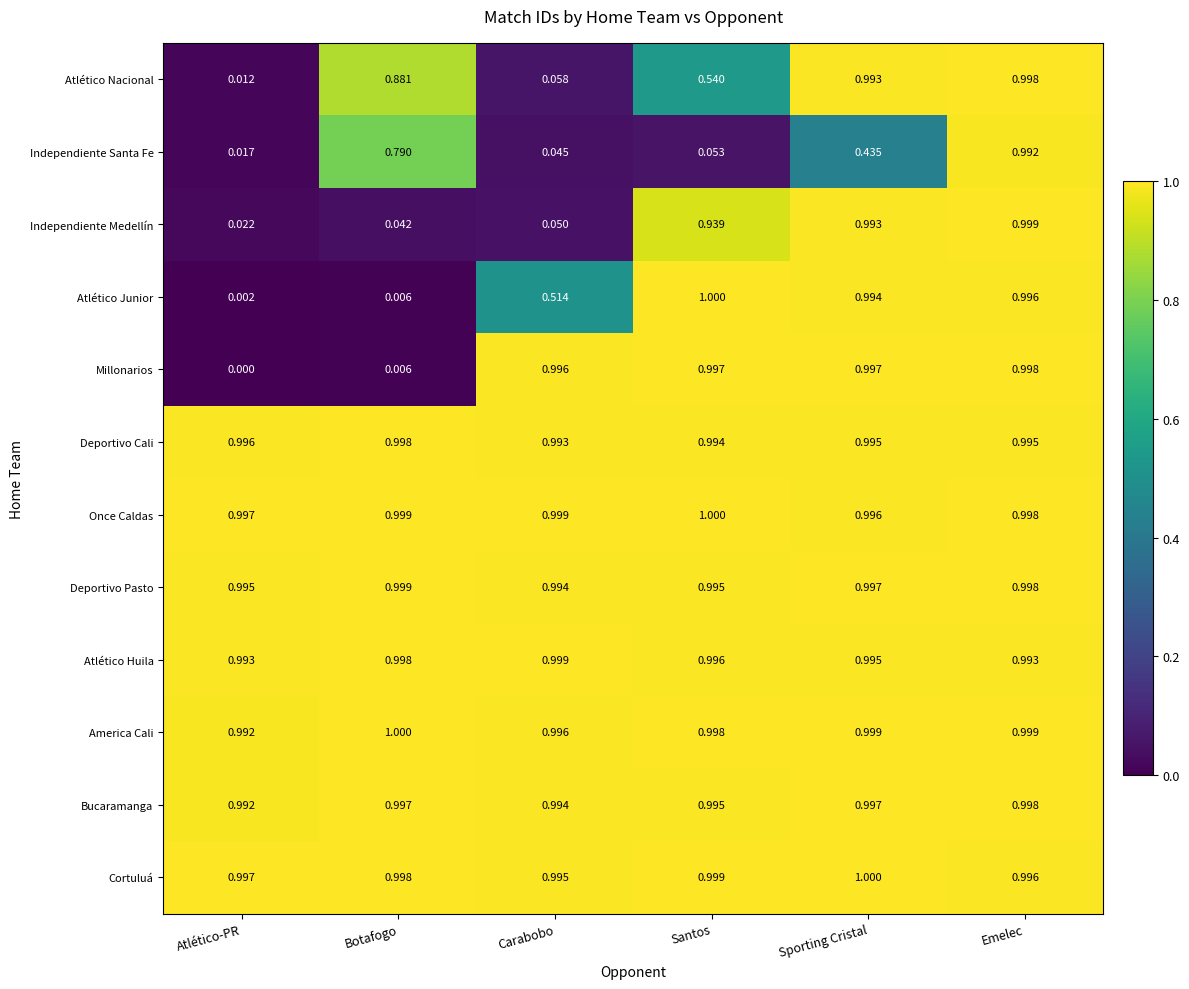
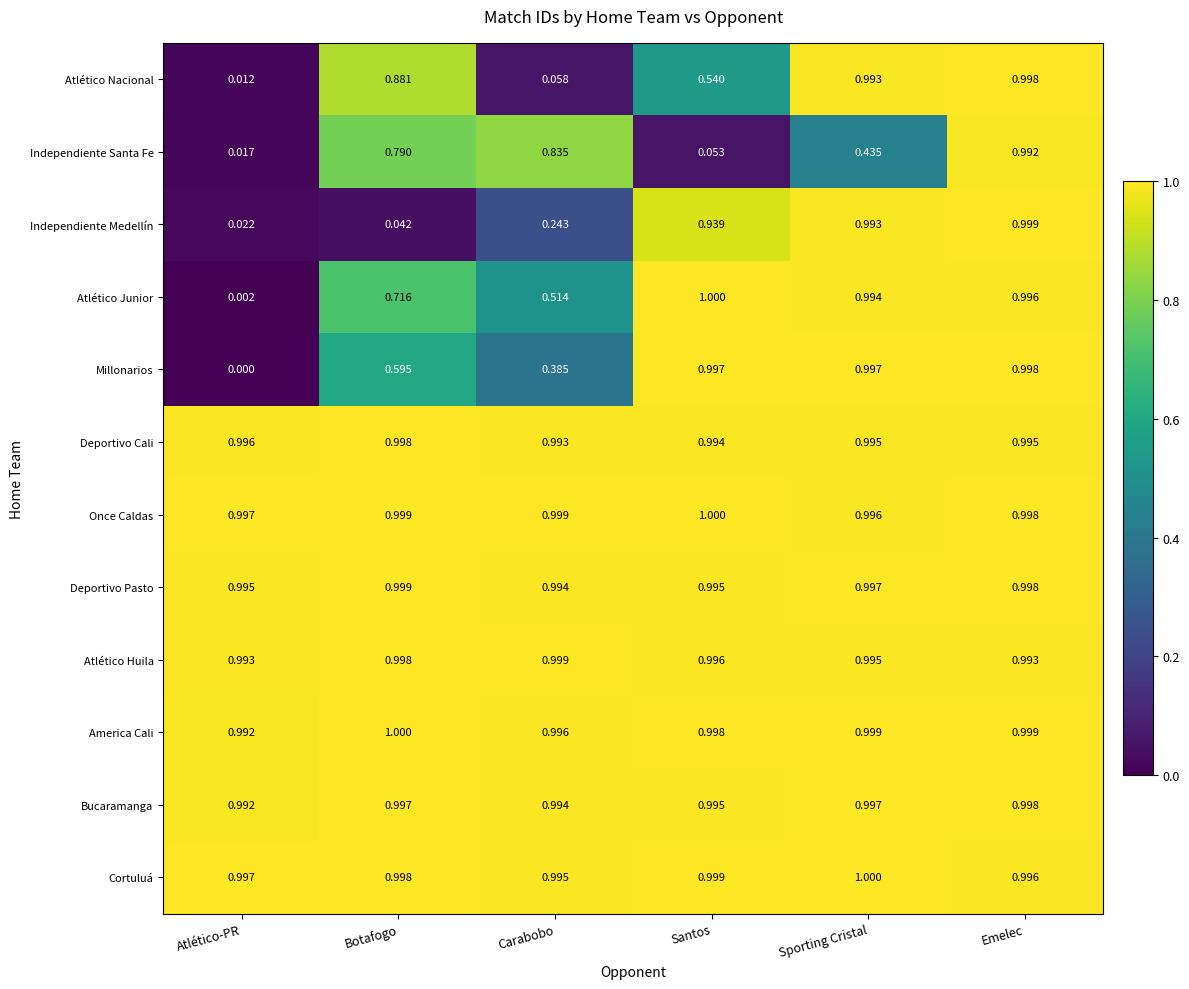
Independiente Santa Fe, Carabobo: 0.045 -> 0.835
Independiente Medellín, Carabobo: 0.050 -> 0.243
Atlético Junior, Botafogo: 0.006 -> 0.716
Millonarios, Botafogo: 0.006 -> 0.595
Millonarios, Carabobo: 0.996 -> 0.385
